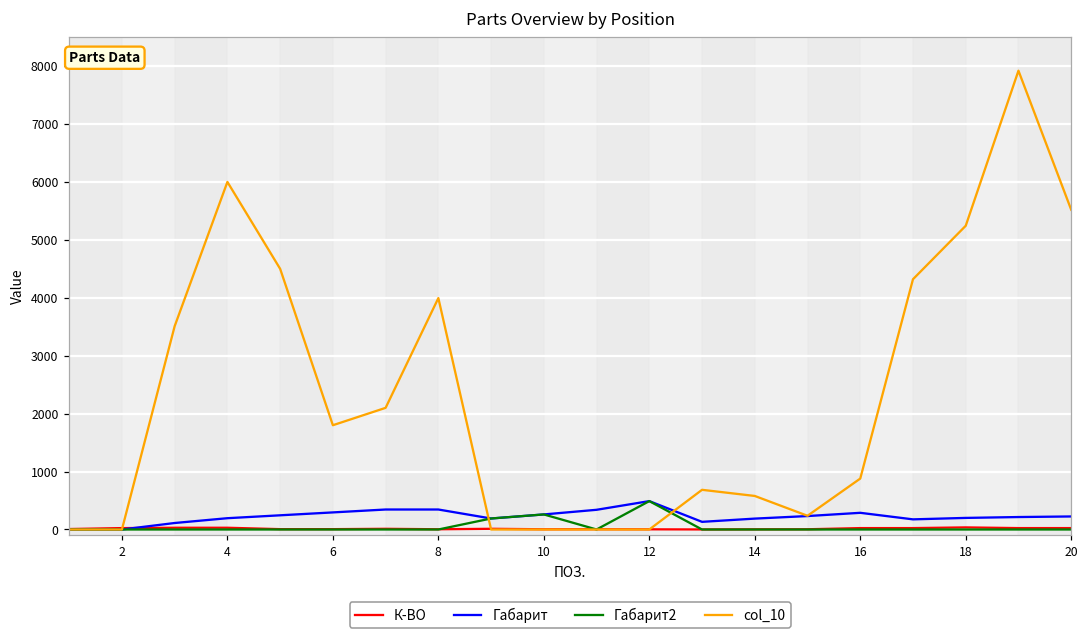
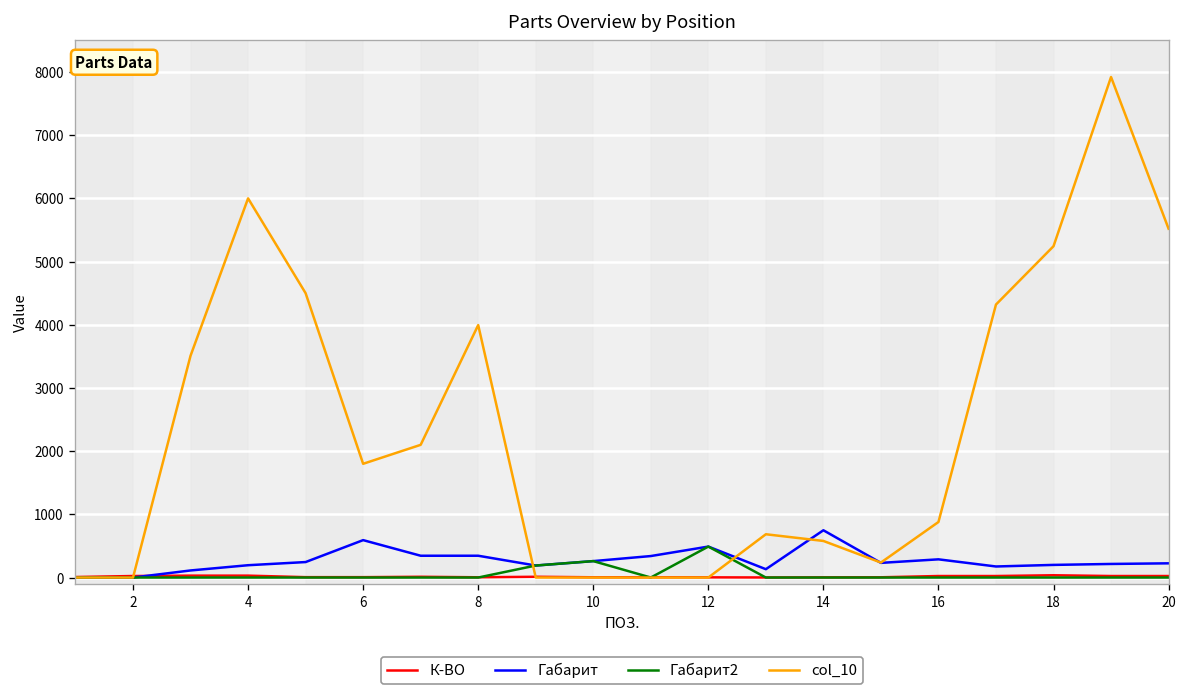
Габарит, 6: 300 -> 600
Габарит, 14: 200 -> 700
